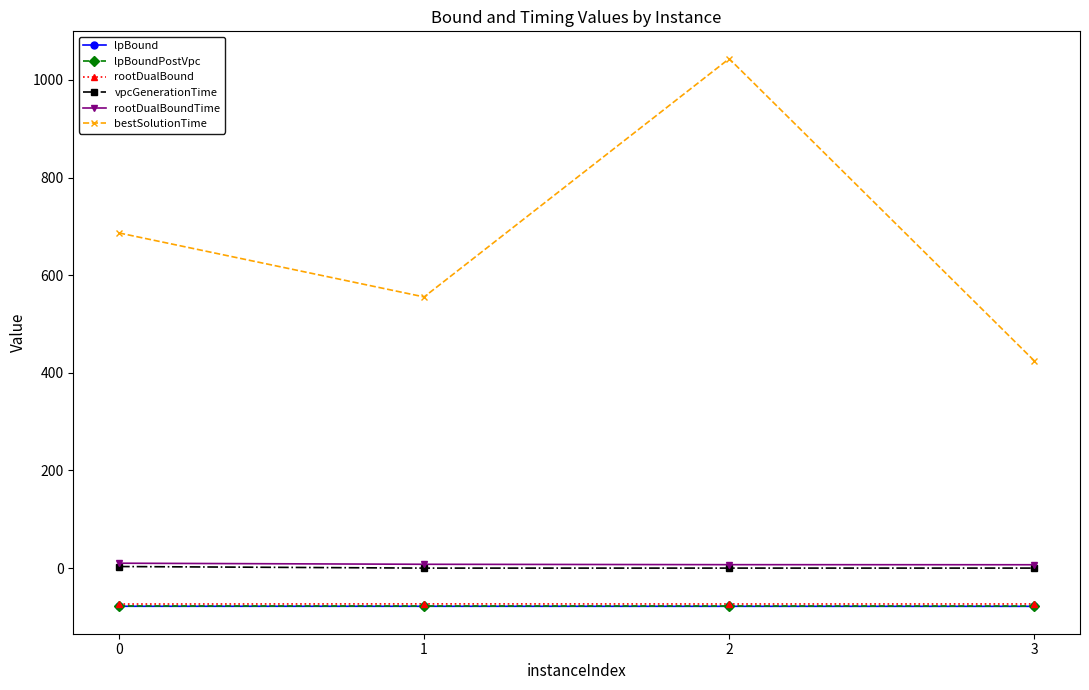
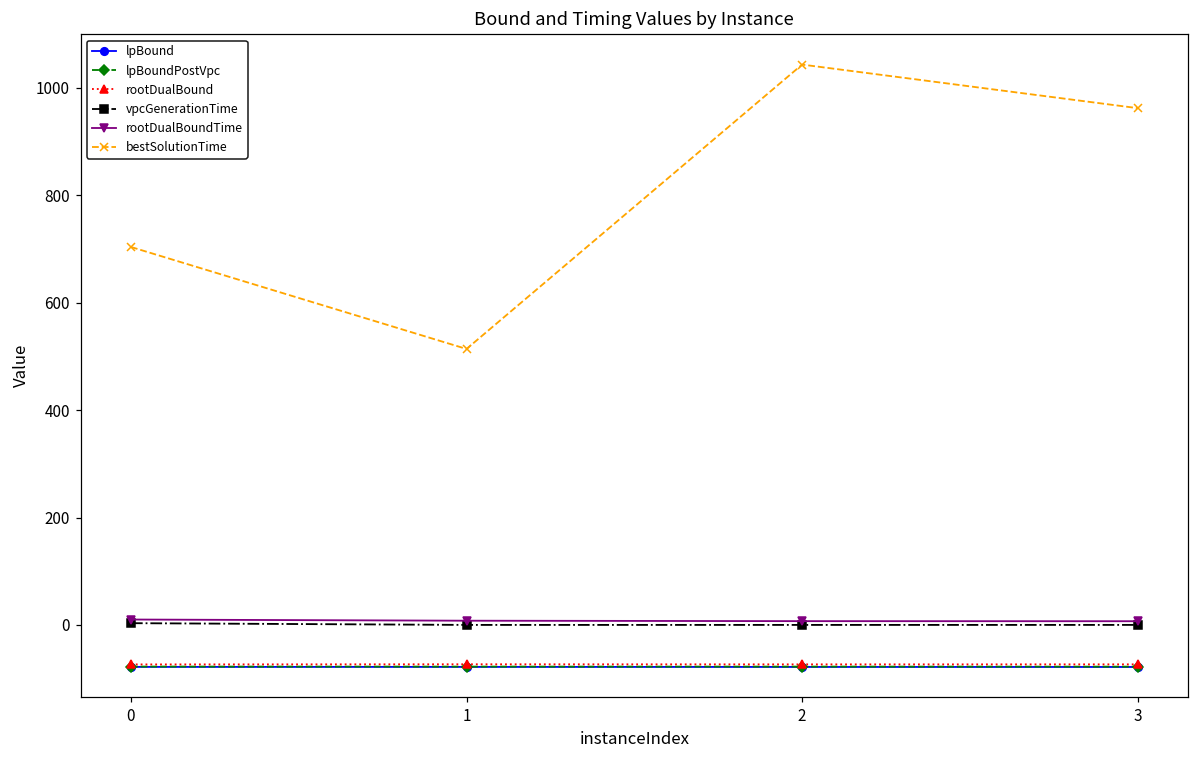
bestSolutionTime, 0: 690 -> 700
bestSolutionTime, 1: 560 -> 510
bestSolutionTime, 3: 420 -> 960
